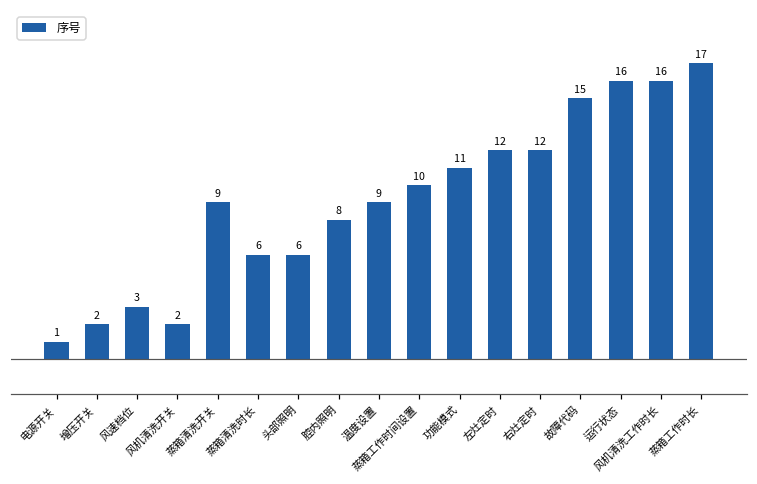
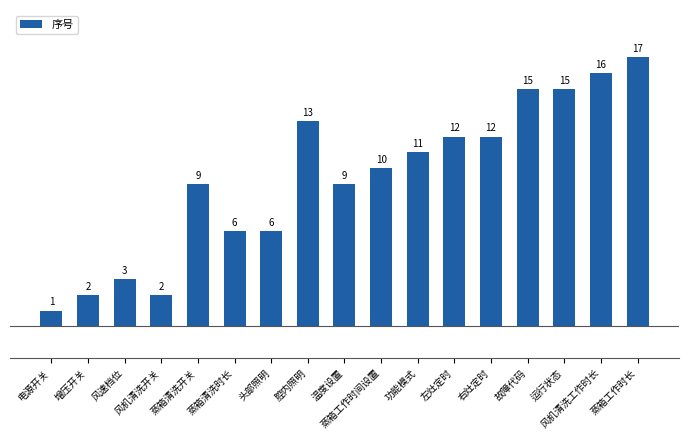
腔内照明: 8 -> 13
运行状态: 16 -> 15
